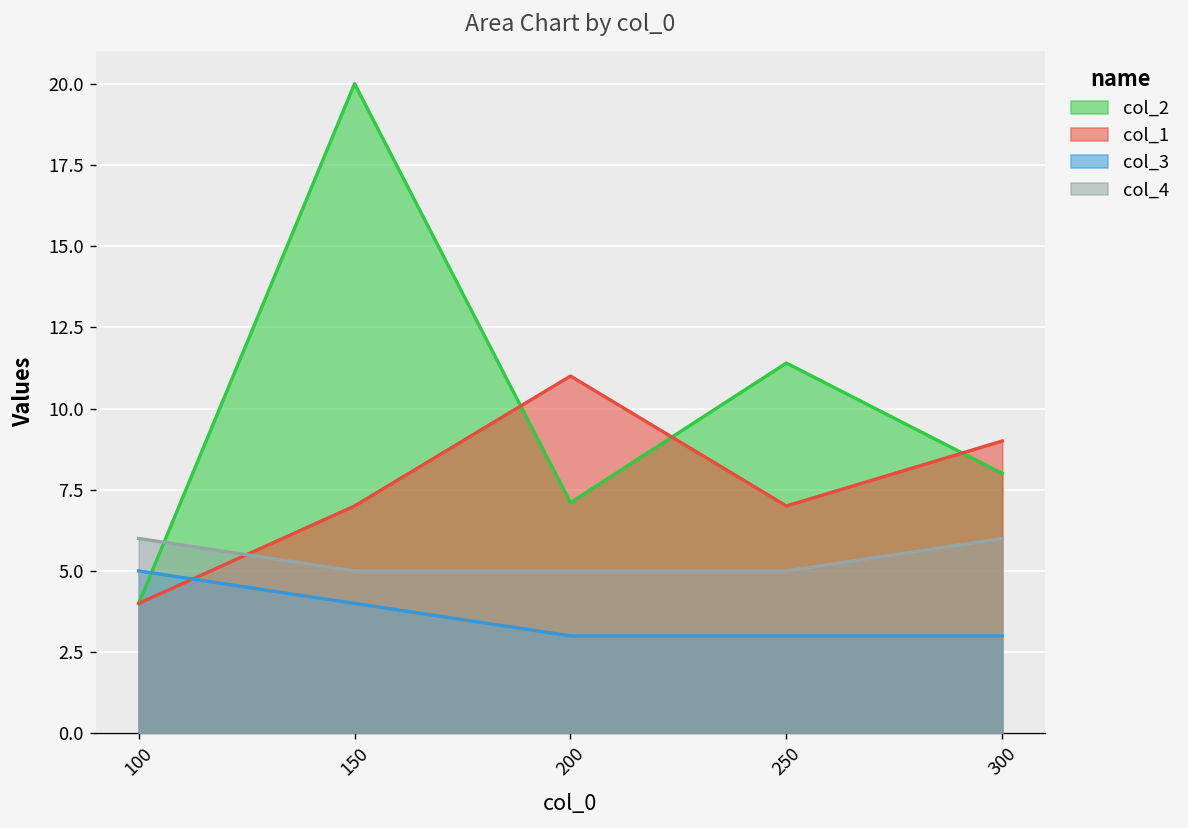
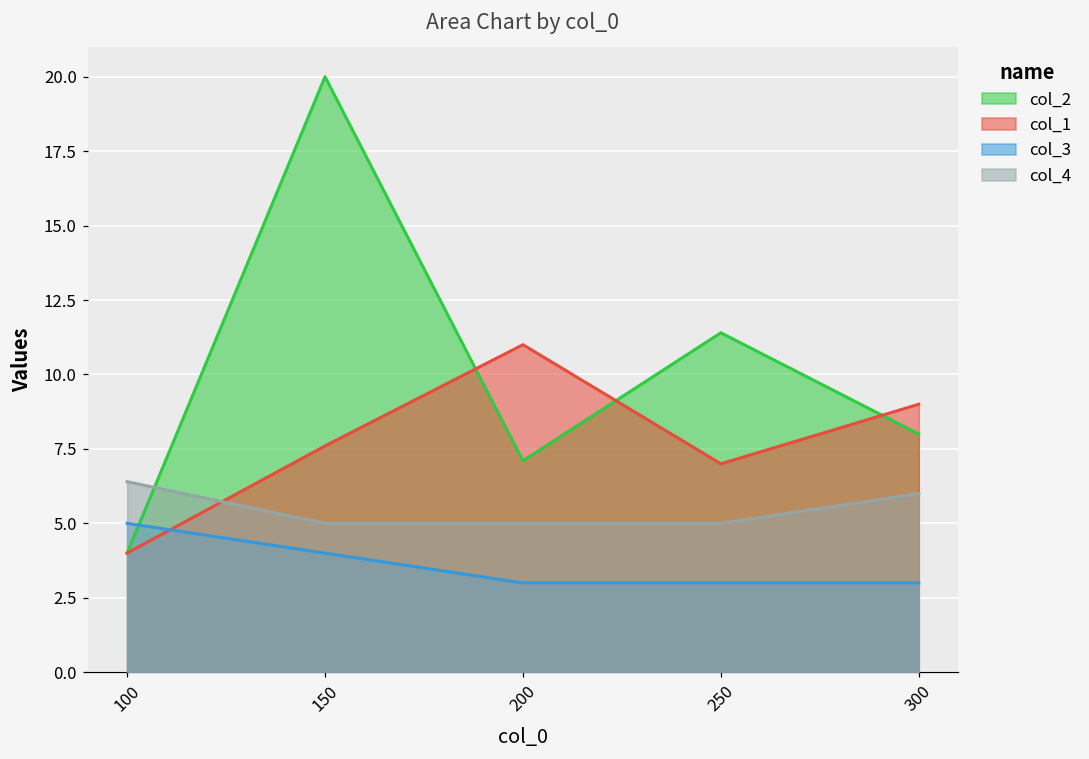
col_4, 100: 6.0 -> 6.4
col_1, 150: 7.0 -> 7.6
